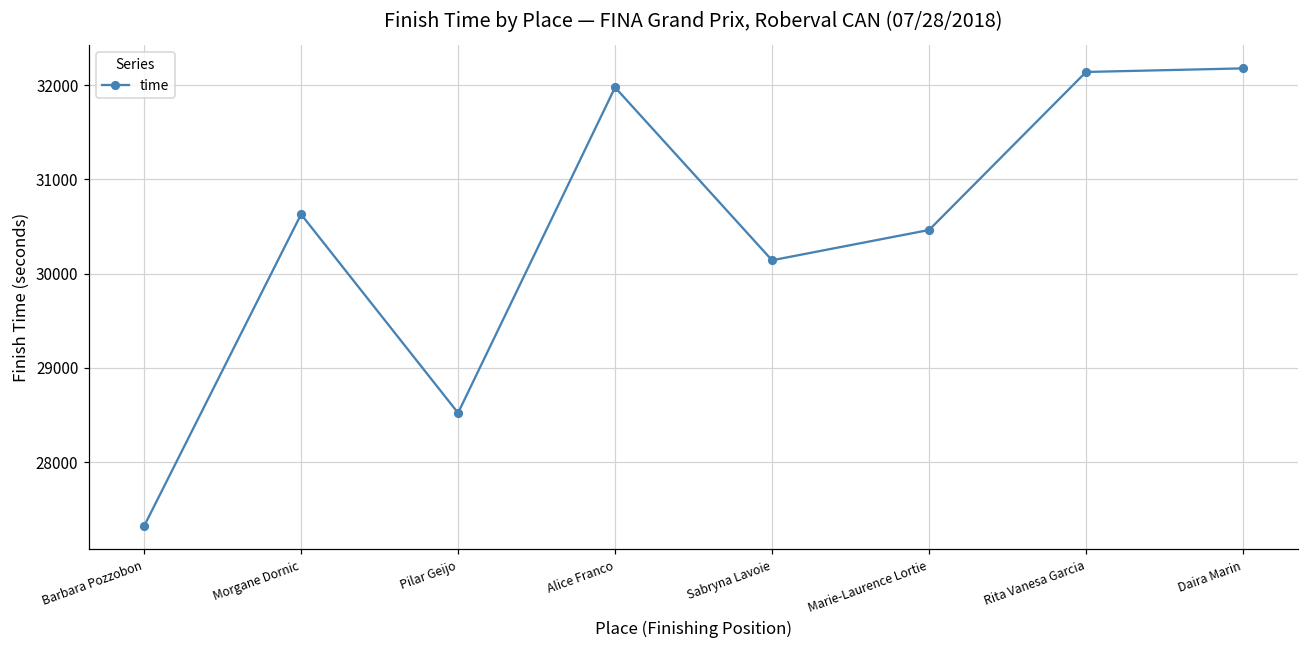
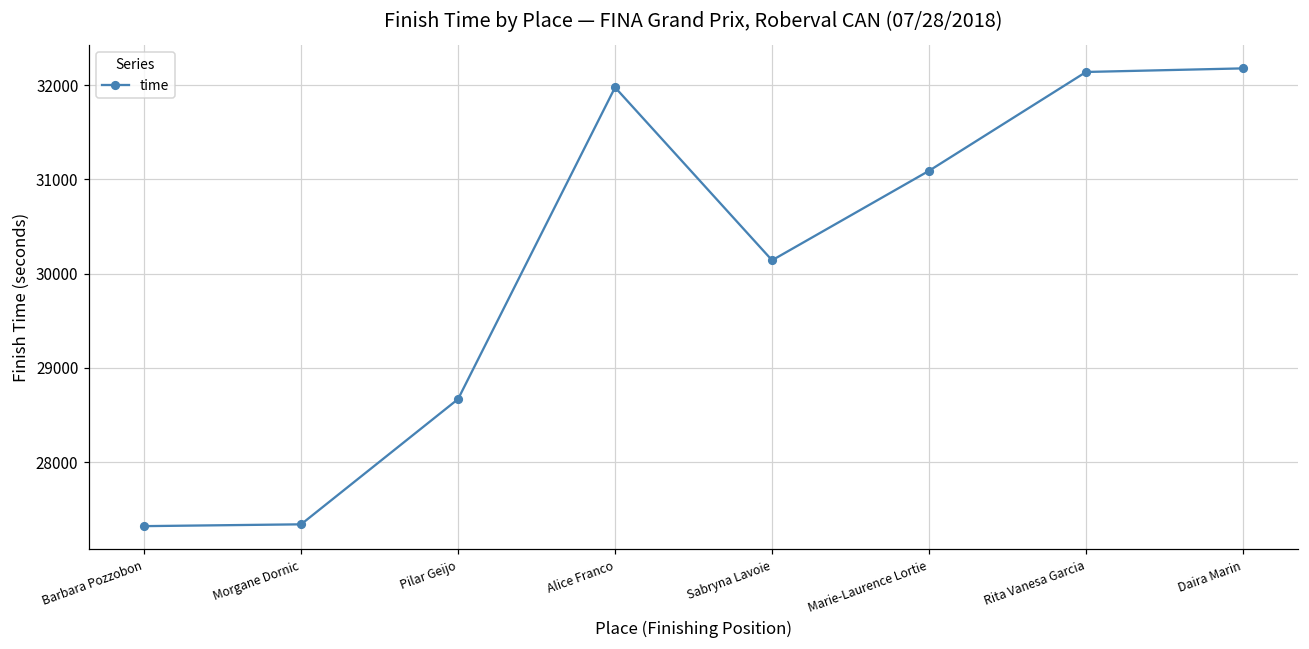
Morgane Dornic: 30600 -> 27300
Pilar Geijo: 28500 -> 28700
Marie-Laurence Lortie: 30500 -> 31100
